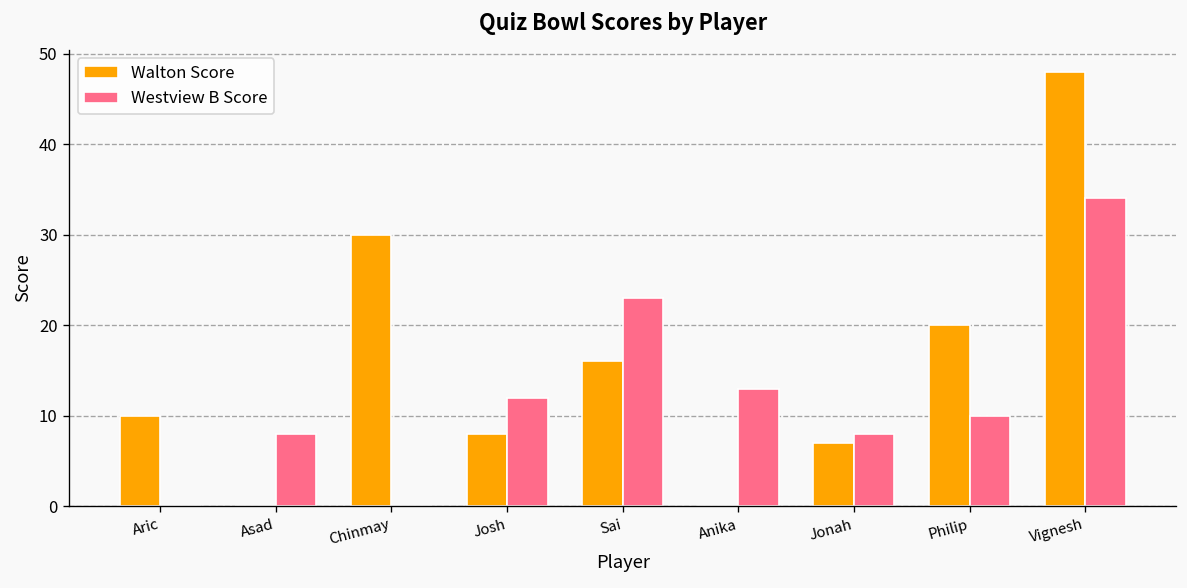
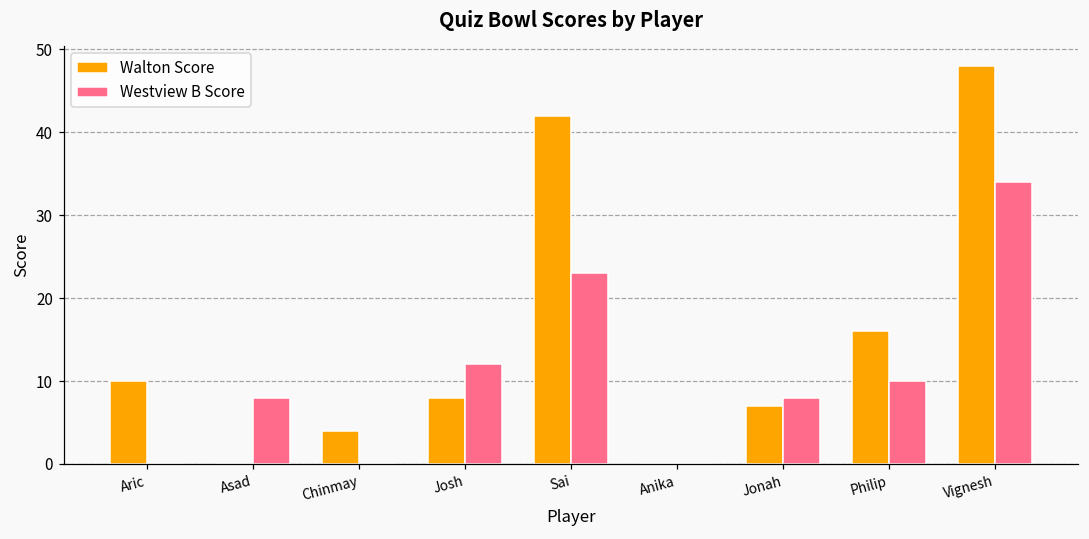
Walton Score, Chinmay: 30 -> 4
Walton Score, Sai: 16 -> 42
Westview B Score, Anika: 13 -> 0
Walton Score, Philip: 20 -> 16
